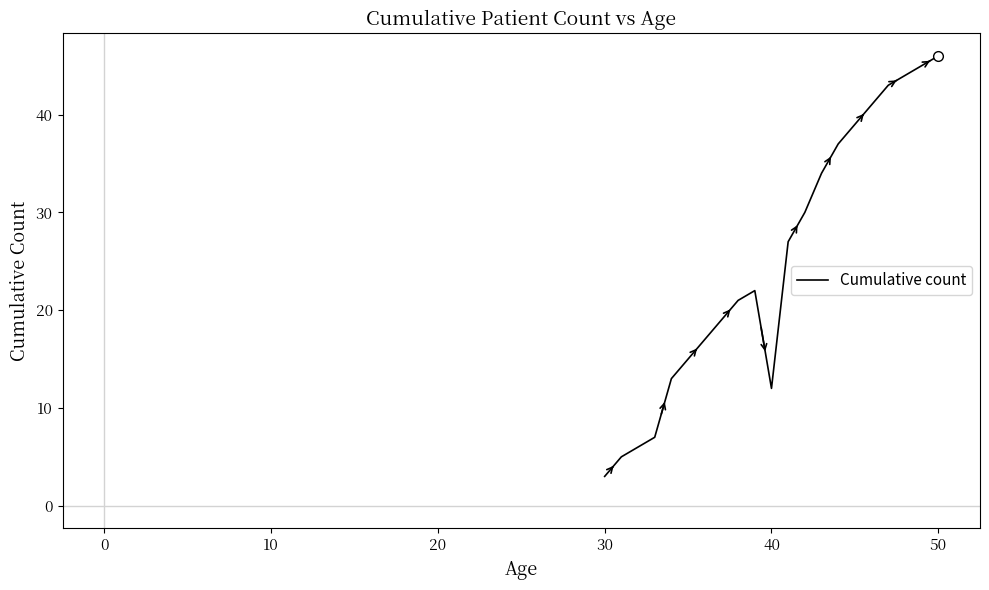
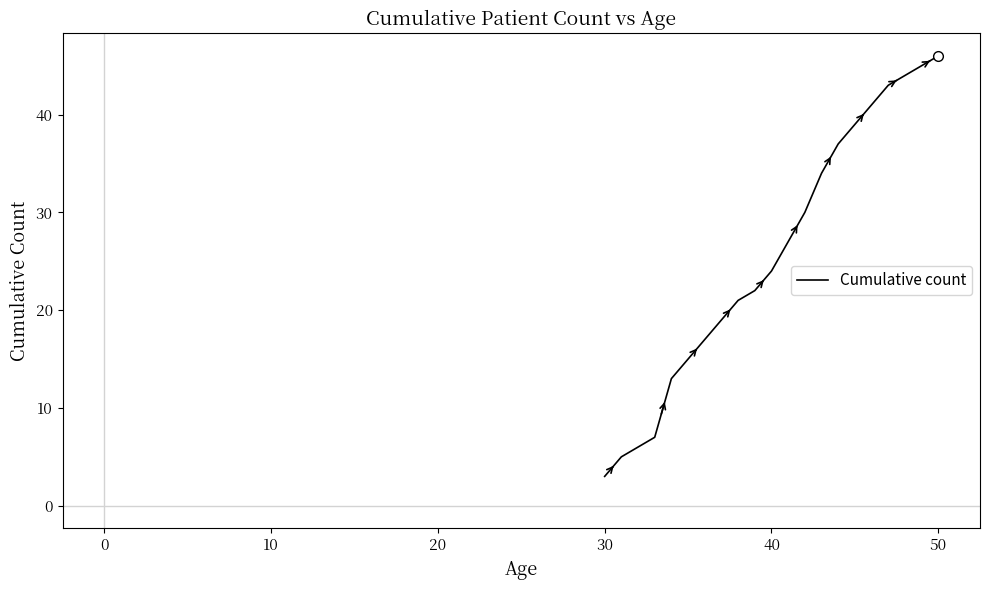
Cumulative count, 40: 12 -> 24
